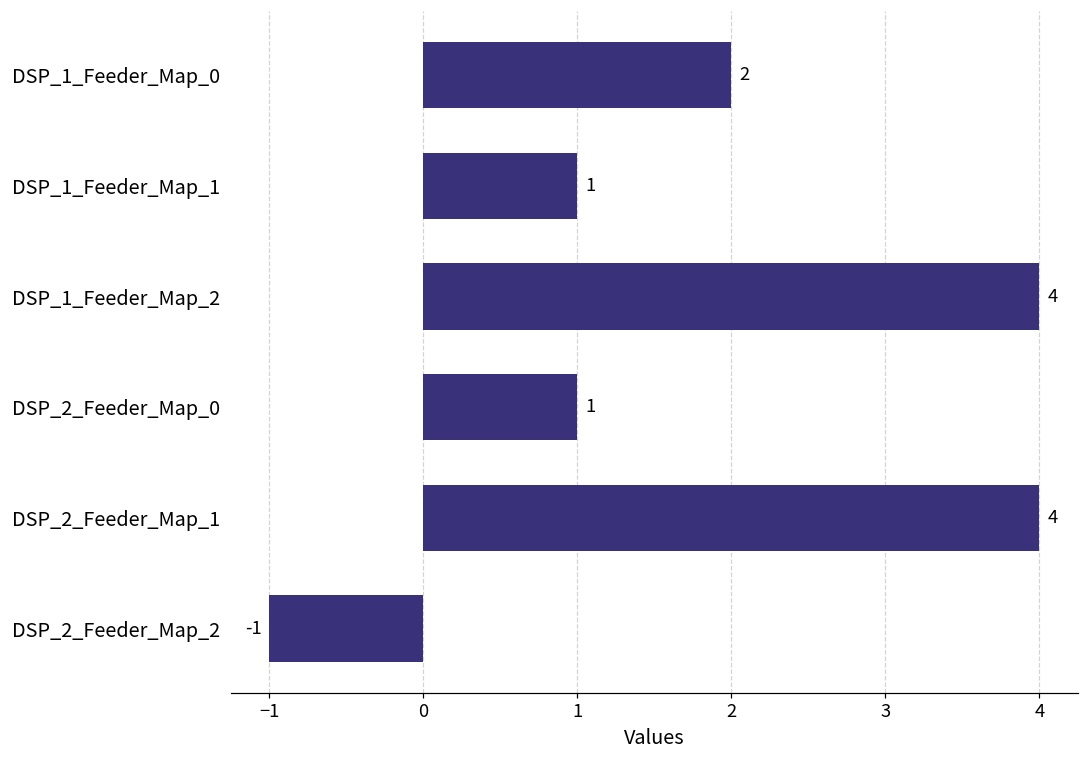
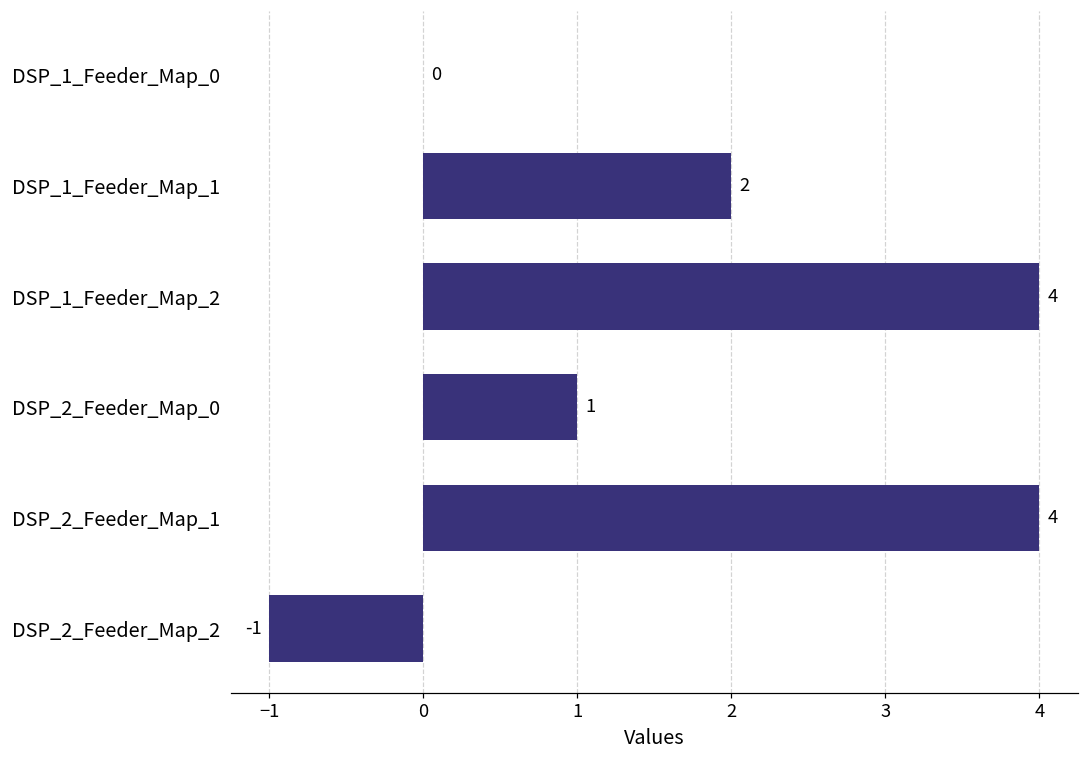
DSP_1_Feeder_Map_0: 2 -> 0
DSP_1_Feeder_Map_1: 1 -> 2
